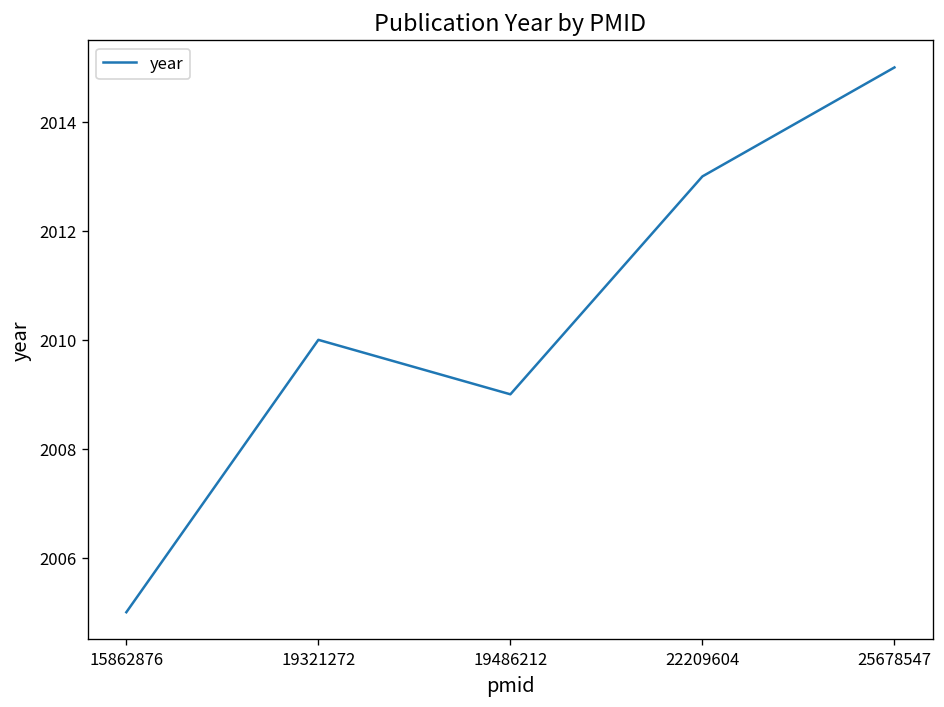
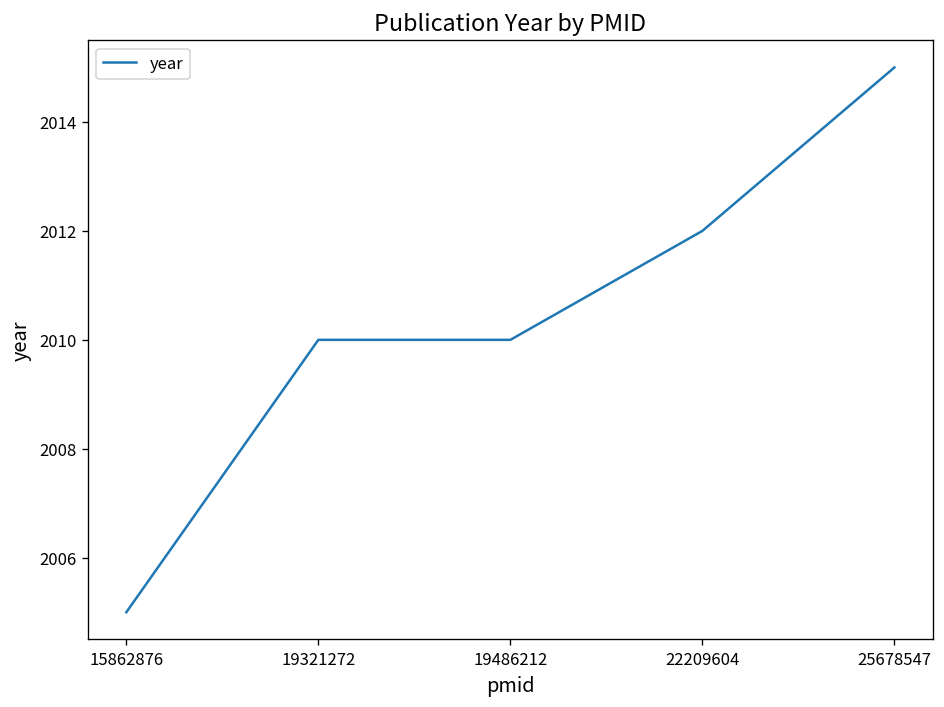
19486212: 2009 -> 2010
22209604: 2013 -> 2012
